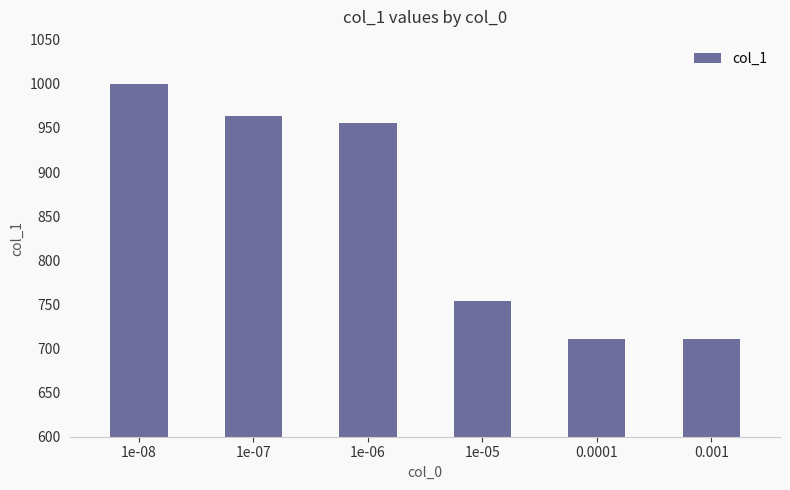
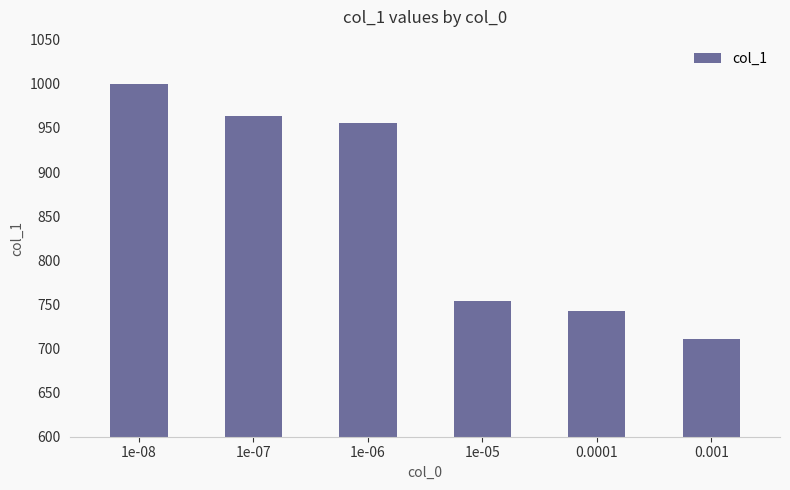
0.0001: 710 -> 740
